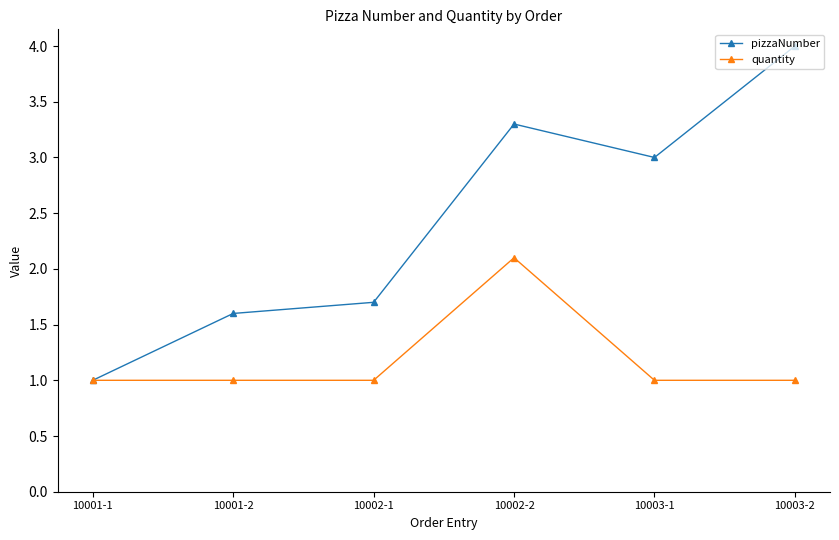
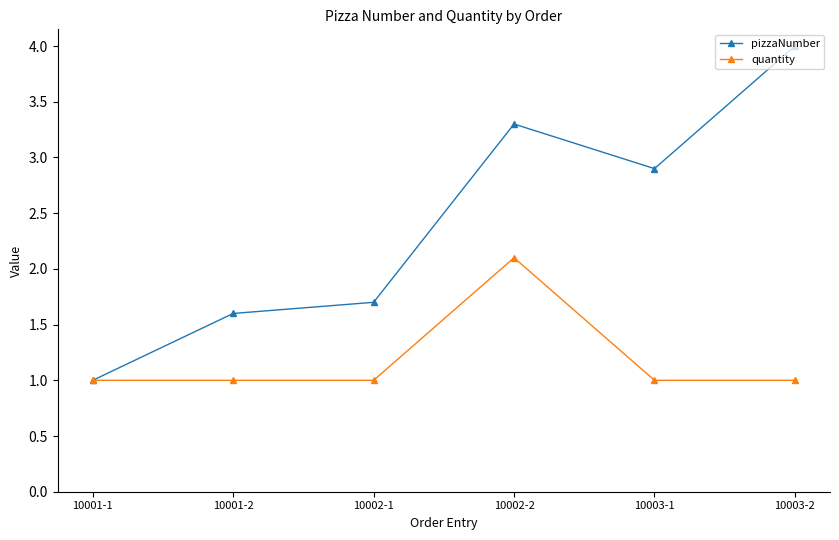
pizzaNumber, 10003-1: 3.0 -> 2.9
